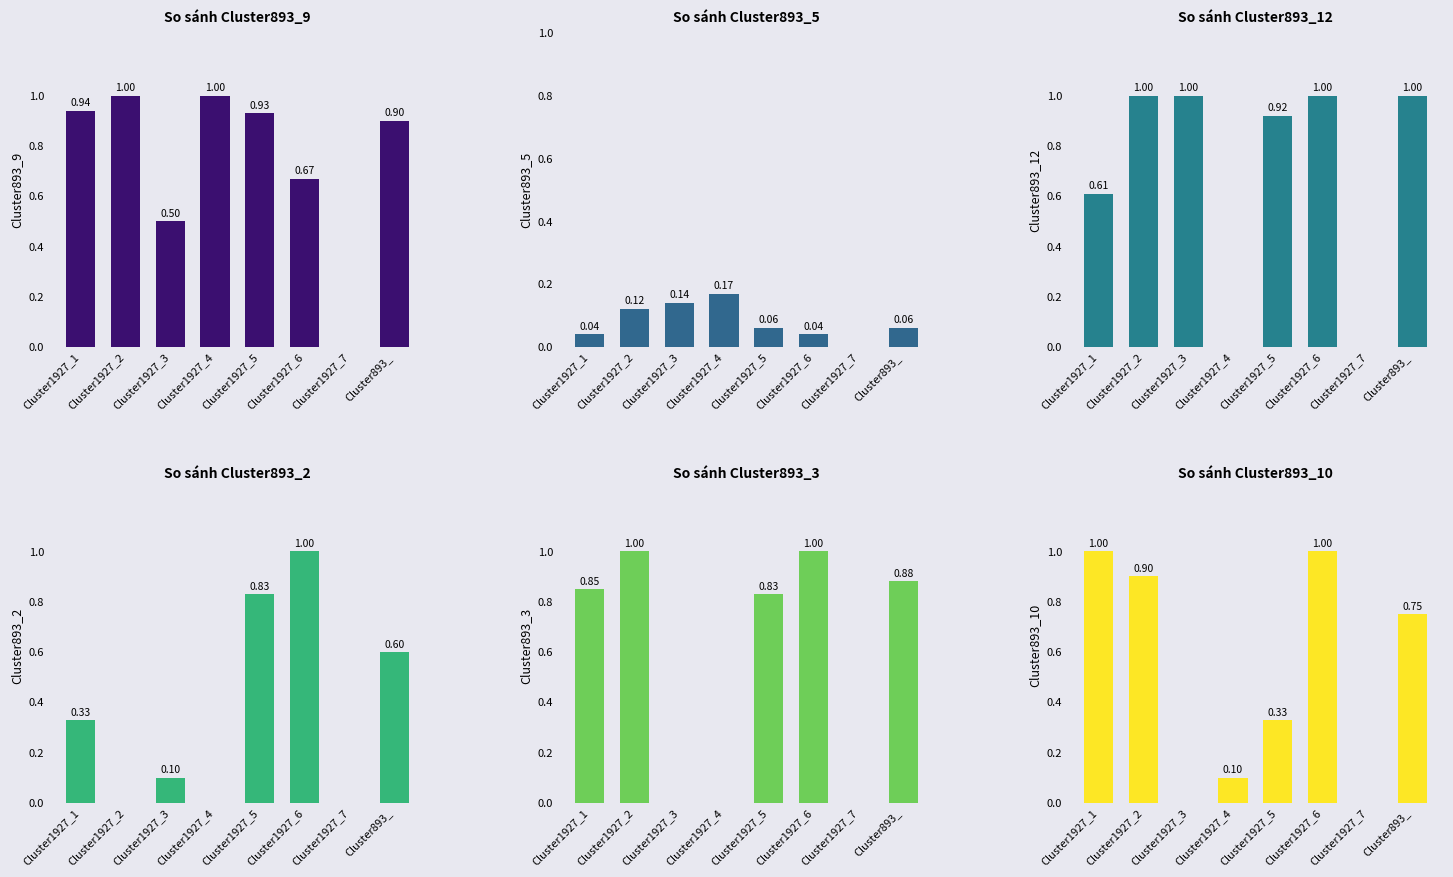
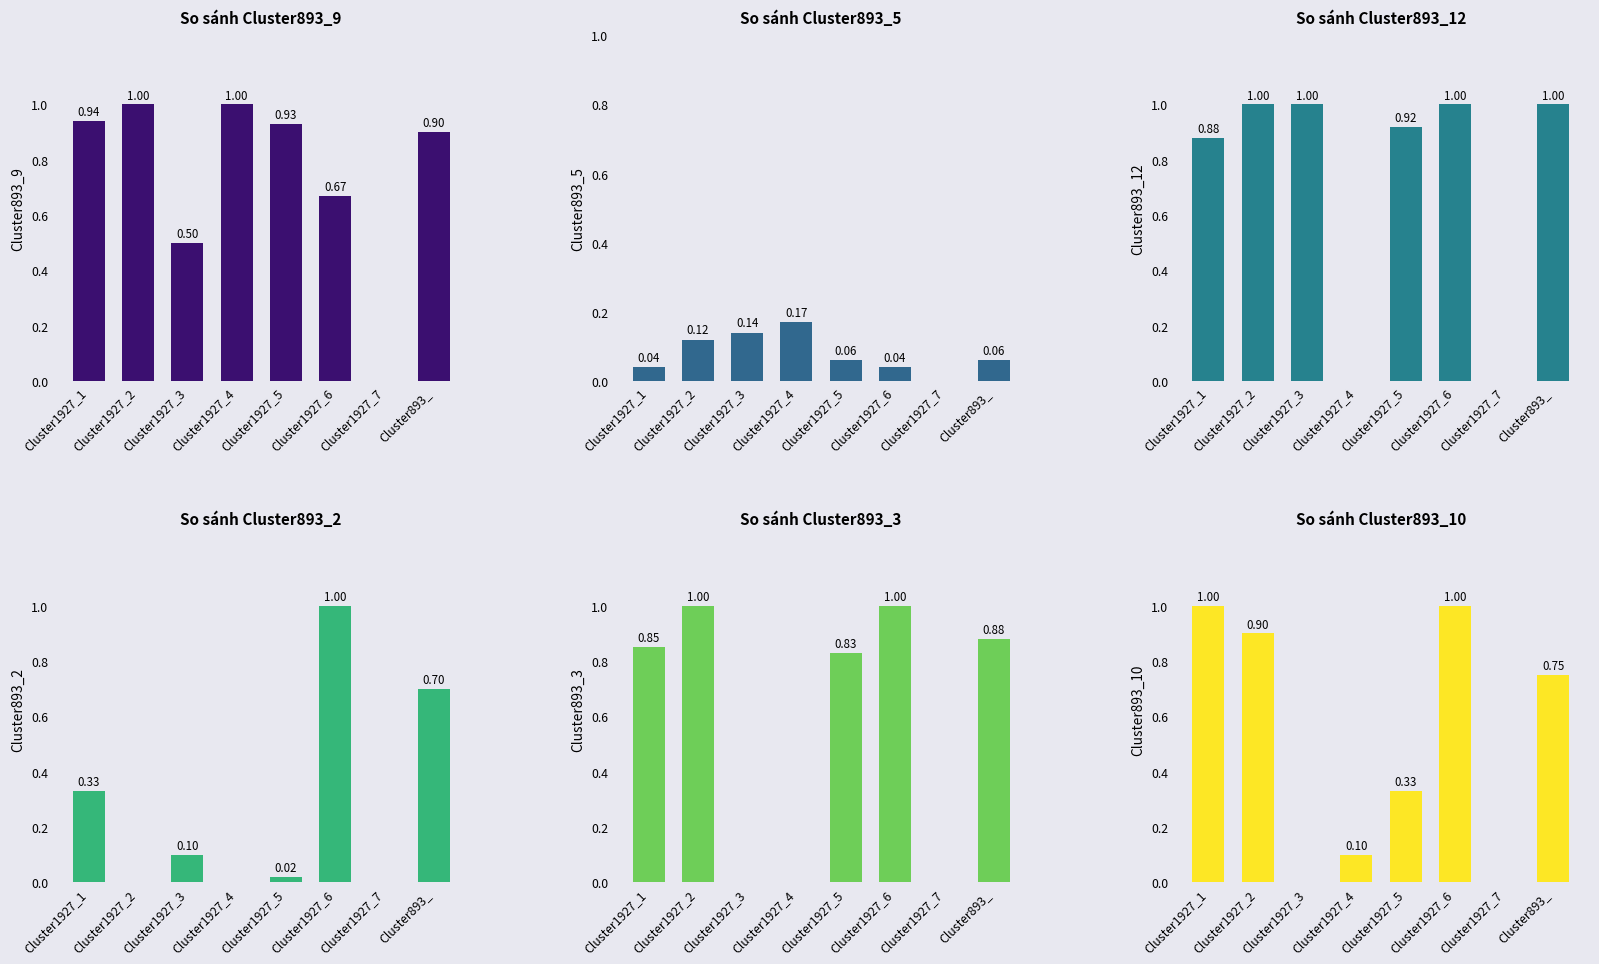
So sánh Cluster893_12, Cluster1927_1: 0.61 -> 0.88
So sánh Cluster893_2, Cluster1927_5: 0.83 -> 0.02
So sánh Cluster893_2, Cluster893_: 0.60 -> 0.70
